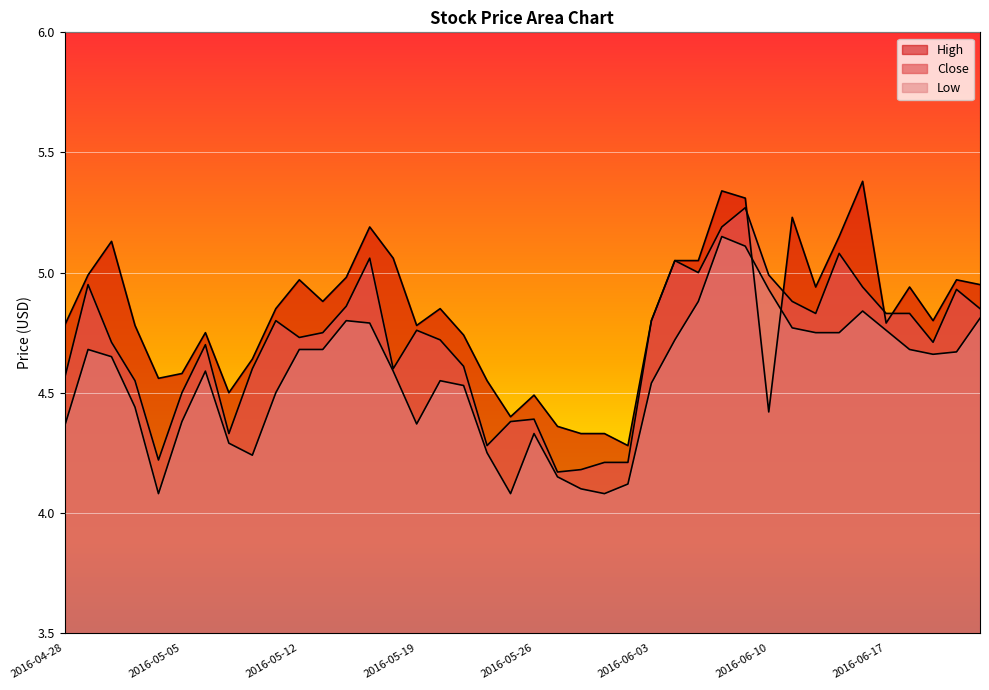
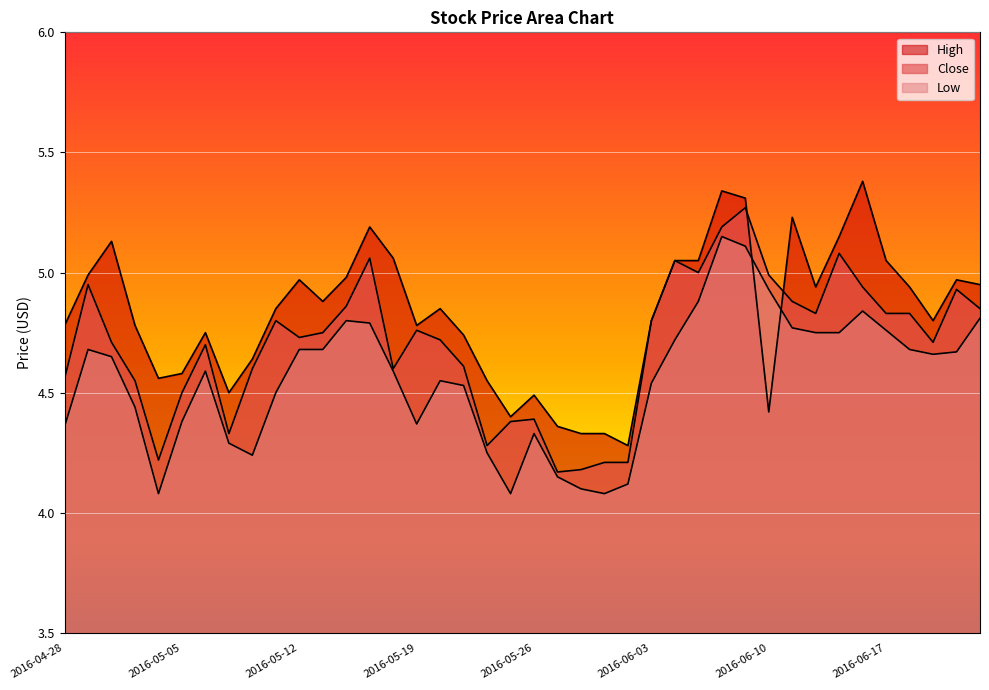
High, 2016-06-17: 4.79 -> 5.05
